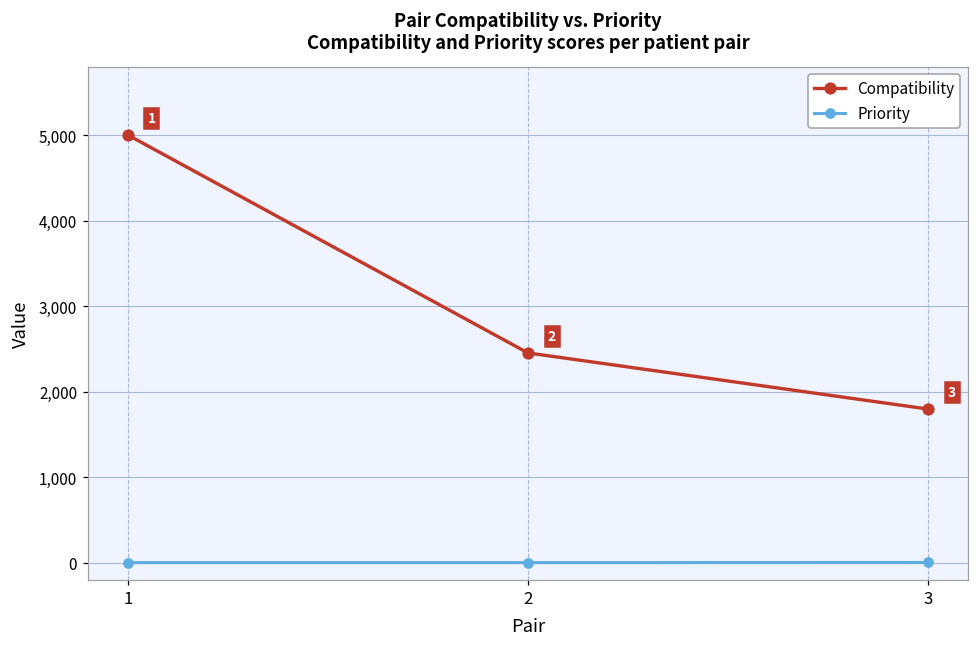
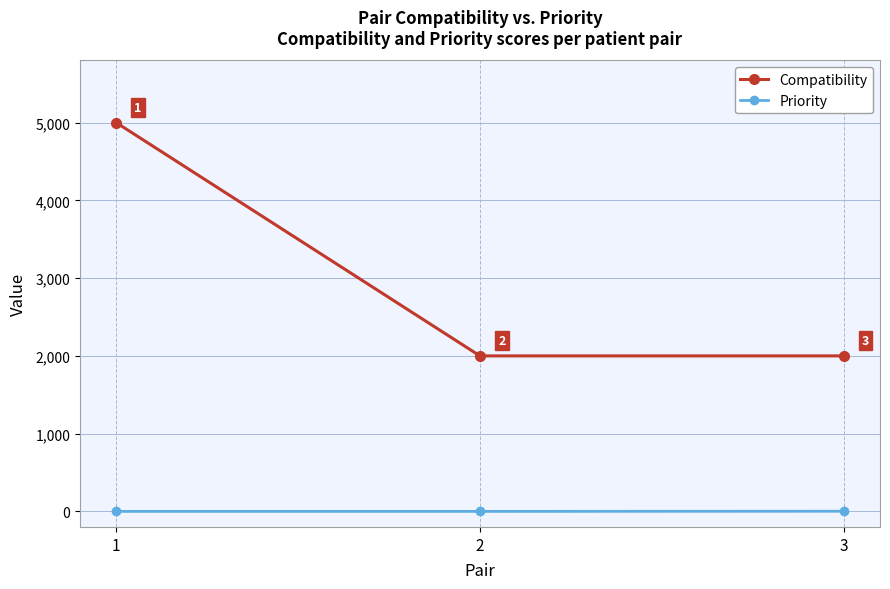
Compatibility, 2: 2,500 -> 2,000
Compatibility, 3: 1,800 -> 2,000
